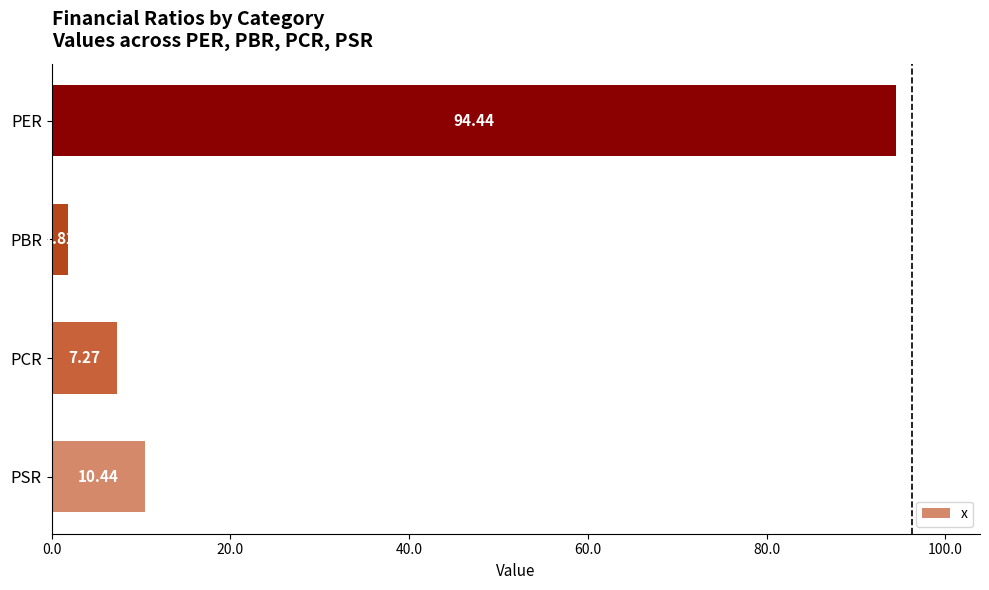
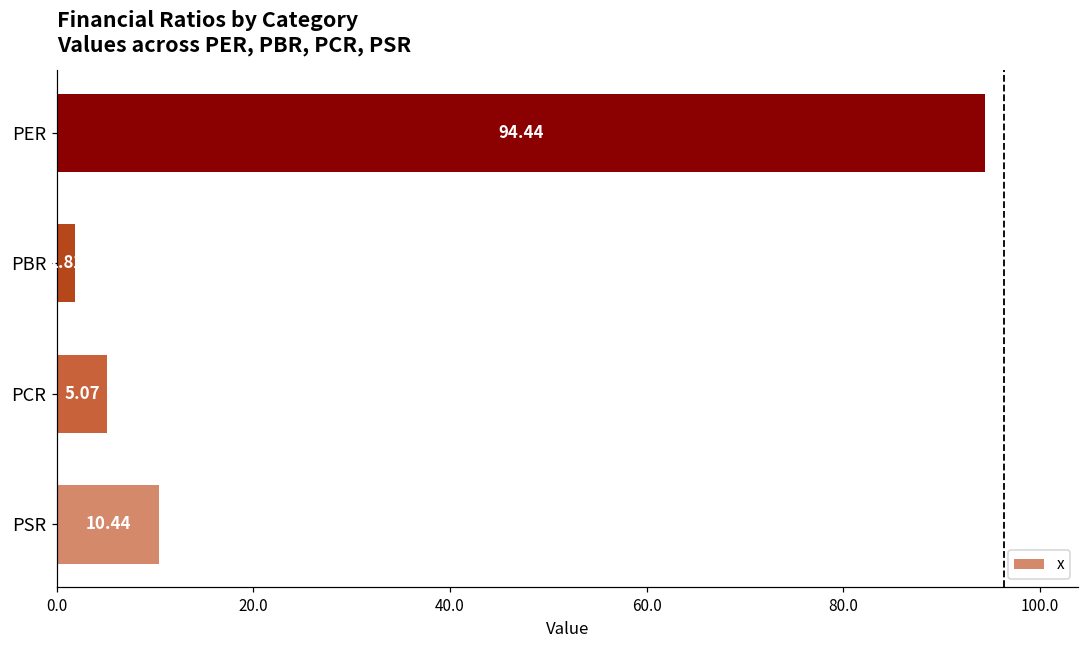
PCR: 7.27 -> 5.07
